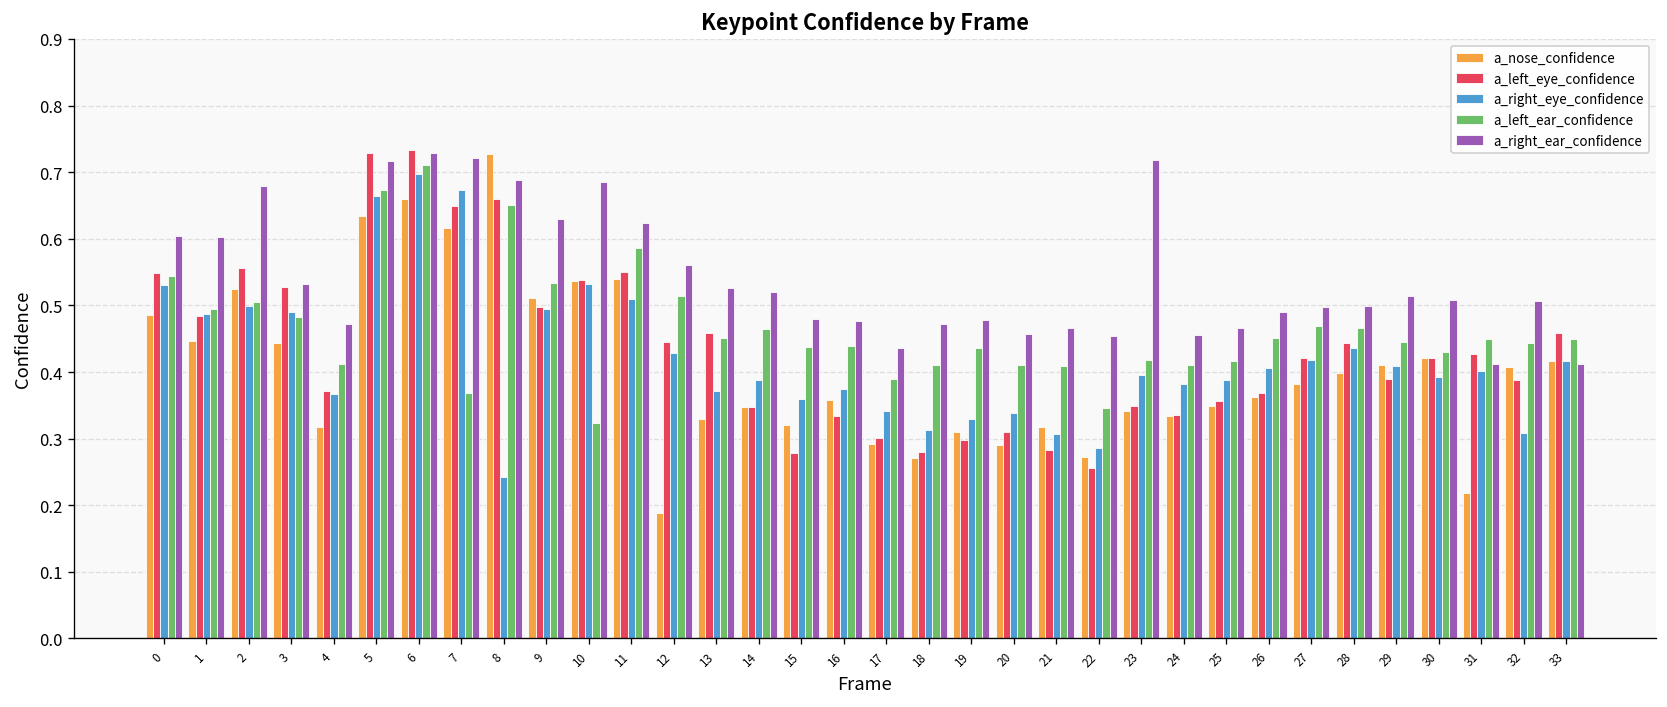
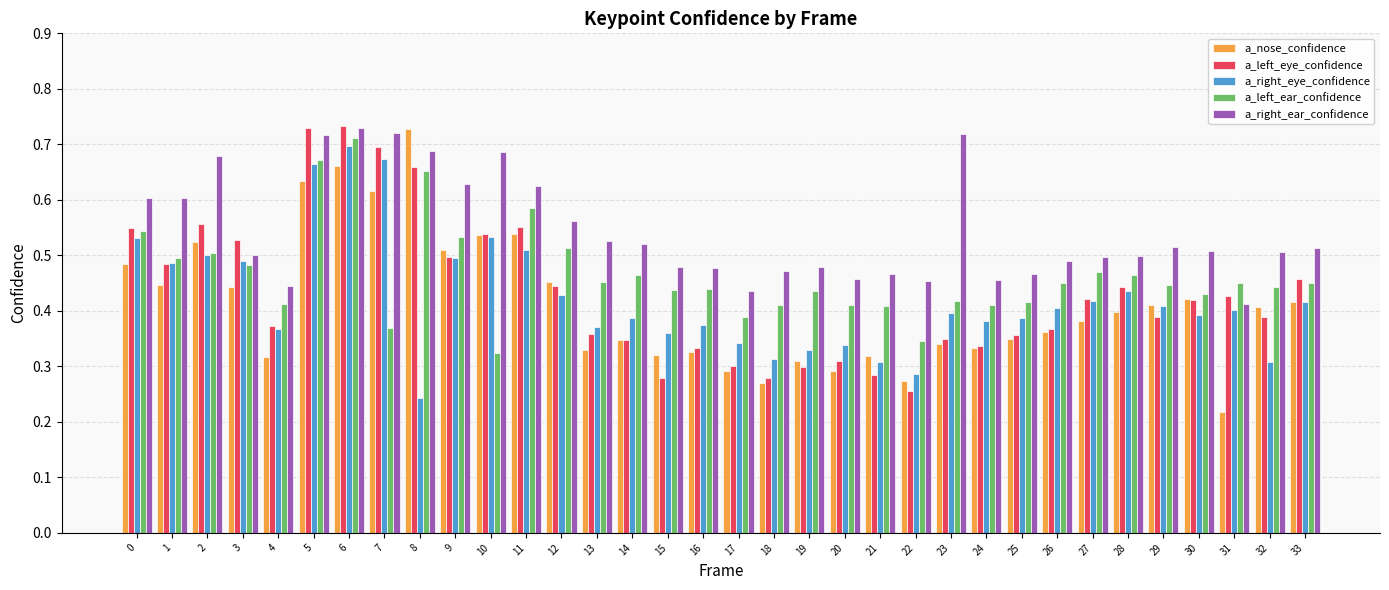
a_right_ear_confidence, 3: 0.53 -> 0.50
a_right_ear_confidence, 4: 0.47 -> 0.44
a_left_eye_confidence, 7: 0.65 -> 0.70
a_nose_confidence, 12: 0.19 -> 0.45
a_left_eye_confidence, 13: 0.46 -> 0.36
a_nose_confidence, 16: 0.36 -> 0.32
a_right_ear_confidence, 33: 0.41 -> 0.51
